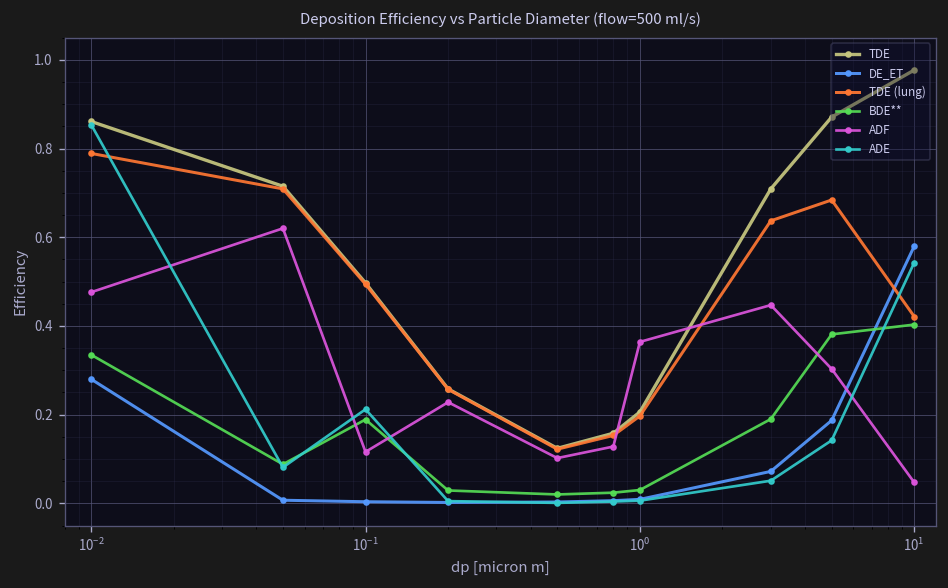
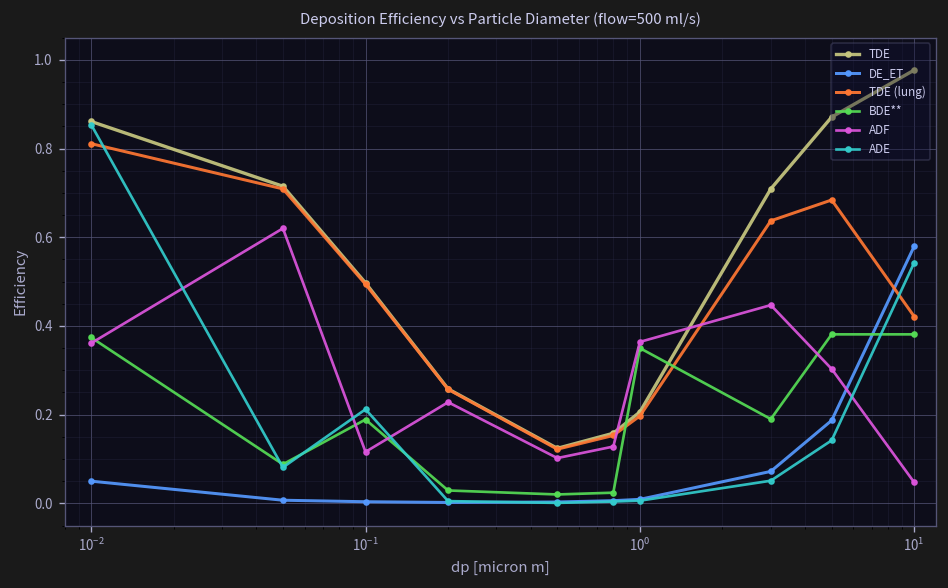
DE_ET, 10^-2: 0.28 -> 0.05
TDE (lung), 10^-2: 0.79 -> 0.81
BDE**, 10^-2: 0.34 -> 0.37
ADF, 10^-2: 0.48 -> 0.36
BDE**, 10^0: 0.03 -> 0.35
BDE**, 10^1: 0.40 -> 0.38
